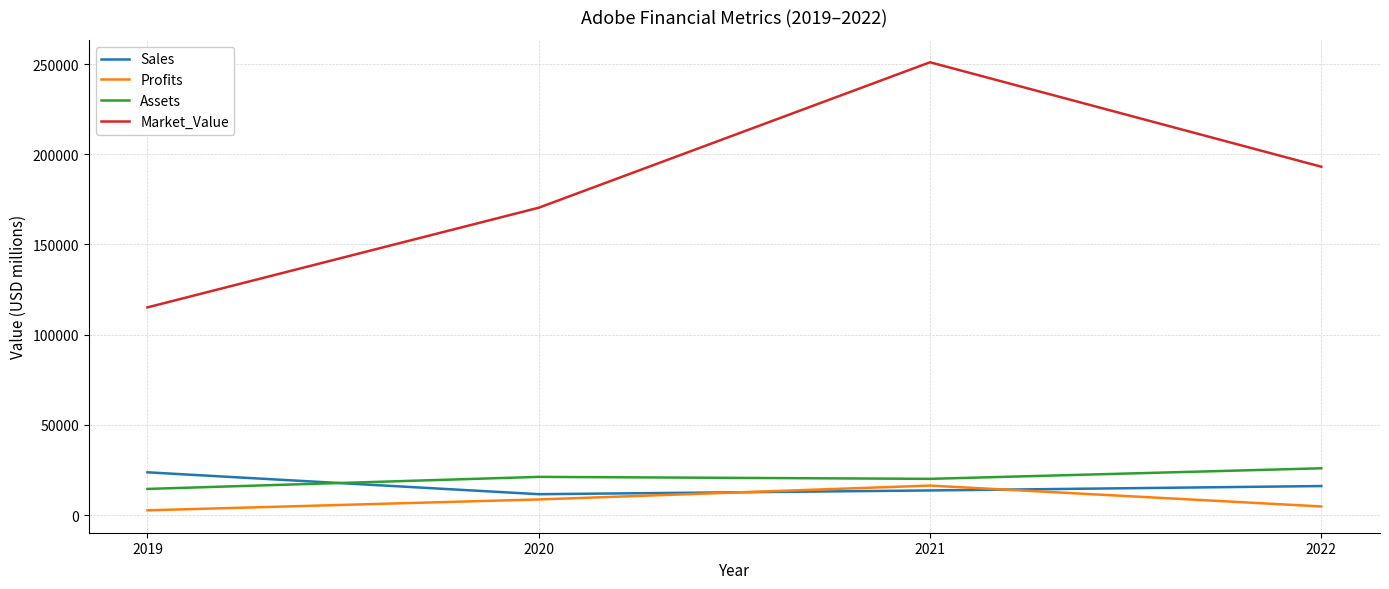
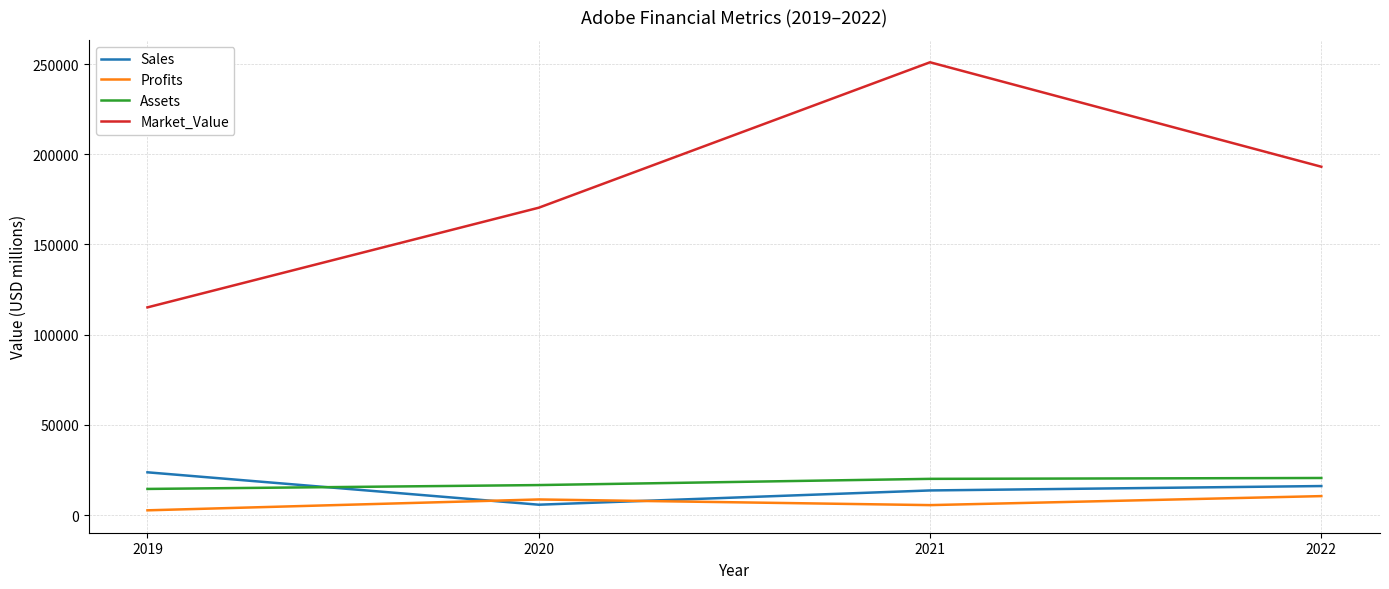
Sales, 2020: 12000 -> 6000
Assets, 2020: 21000 -> 17000
Profits, 2021: 16000 -> 6000
Profits, 2022: 5000 -> 11000
Assets, 2022: 26000 -> 21000
